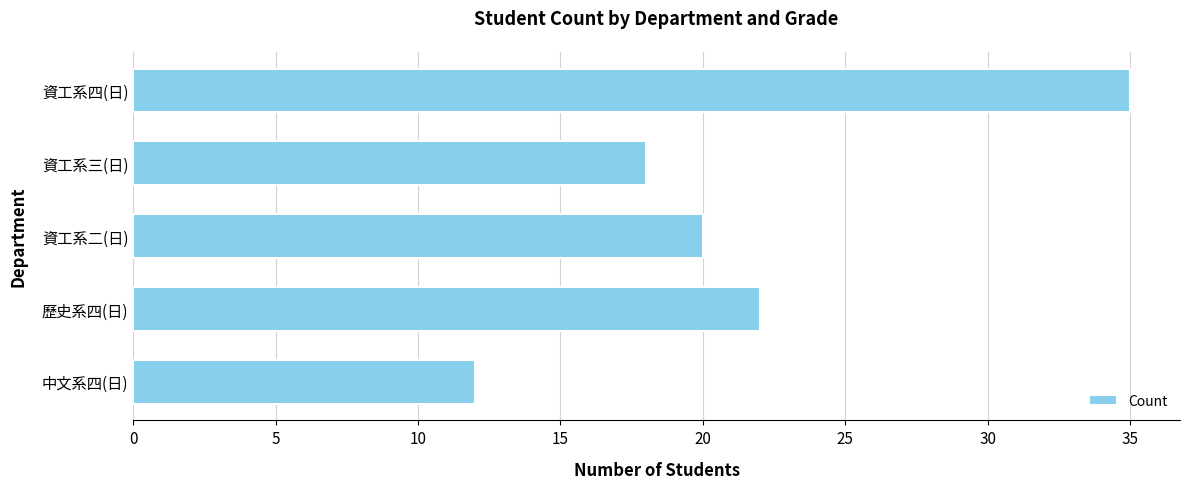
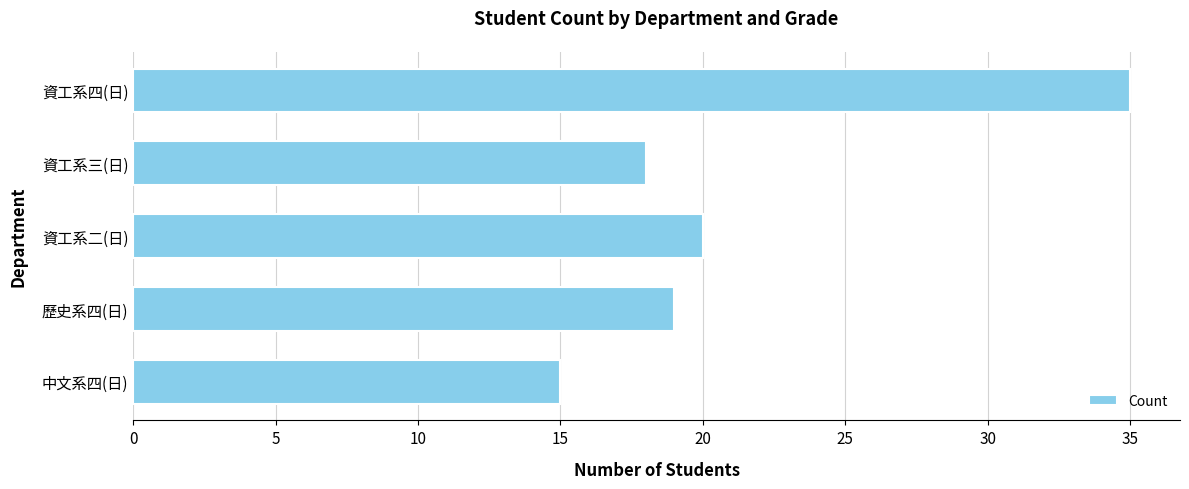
歷史系四(日): 22 -> 19
中文系四(日): 12 -> 15
